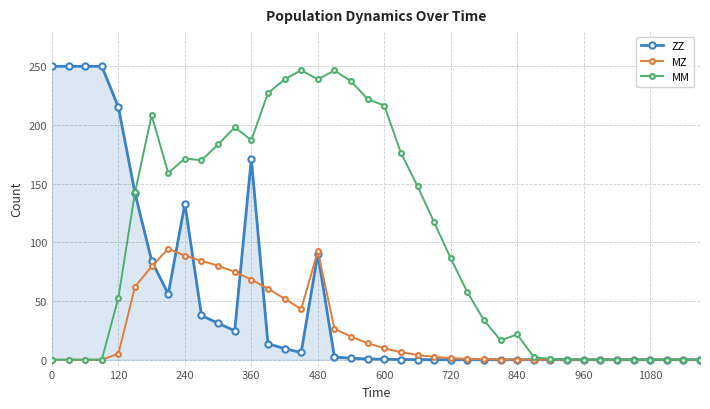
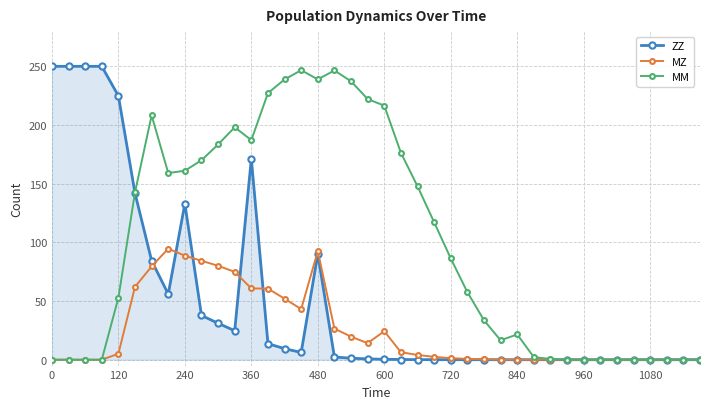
ZZ, 120: 215 -> 225
MM, 240: 171 -> 161
MZ, 360: 68 -> 61
MZ, 600: 10 -> 24
